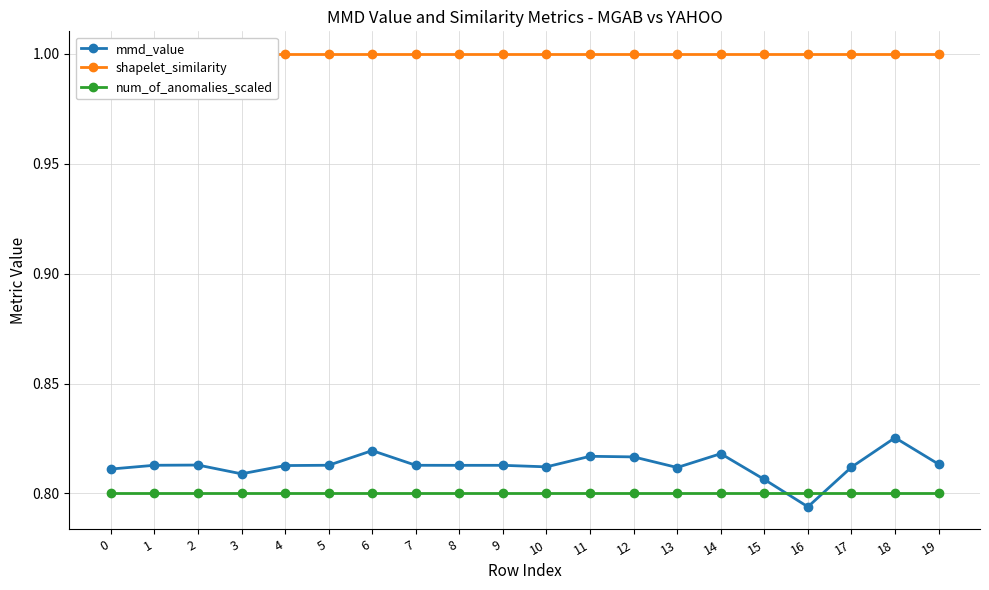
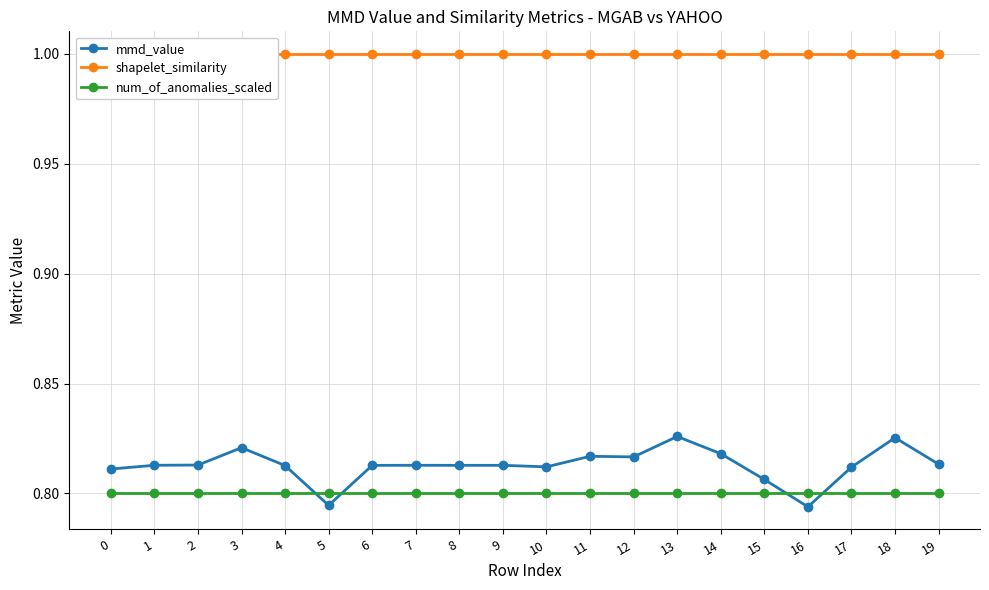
mmd_value, 3: 0.809 -> 0.821
mmd_value, 5: 0.813 -> 0.795
mmd_value, 6: 0.819 -> 0.813
mmd_value, 13: 0.812 -> 0.826
